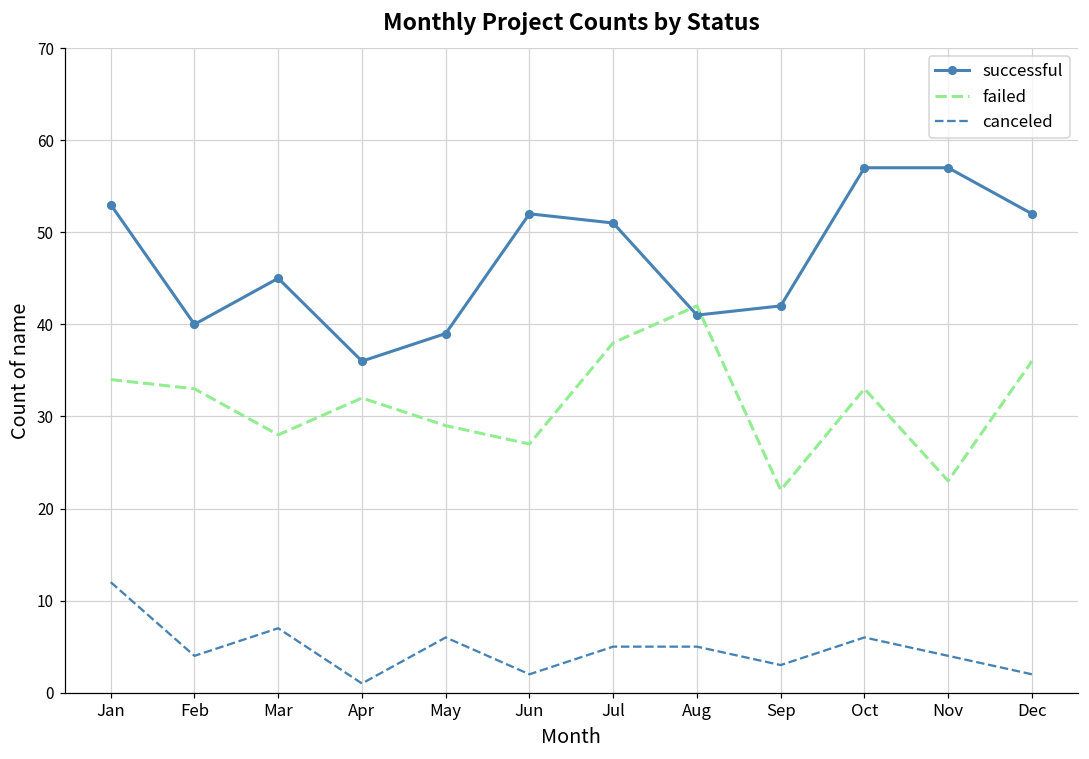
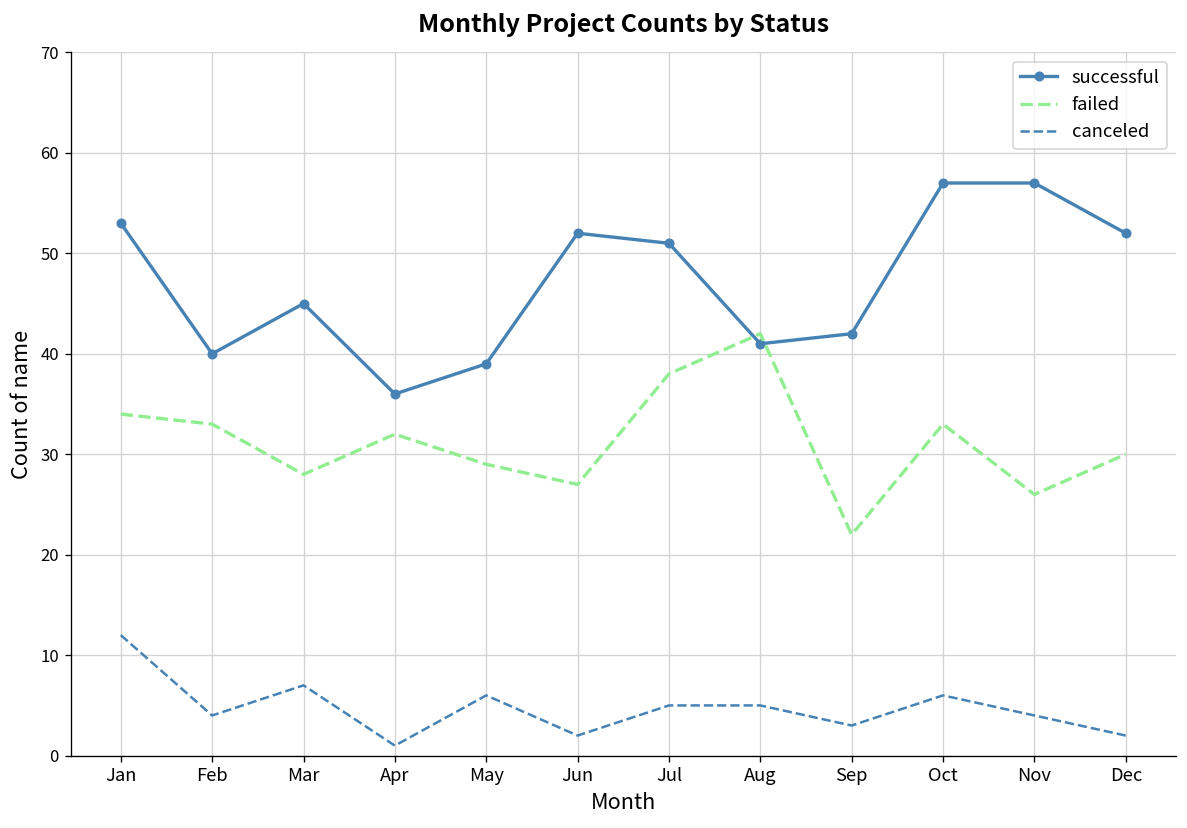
failed, Nov: 23 -> 26
failed, Dec: 36 -> 30
